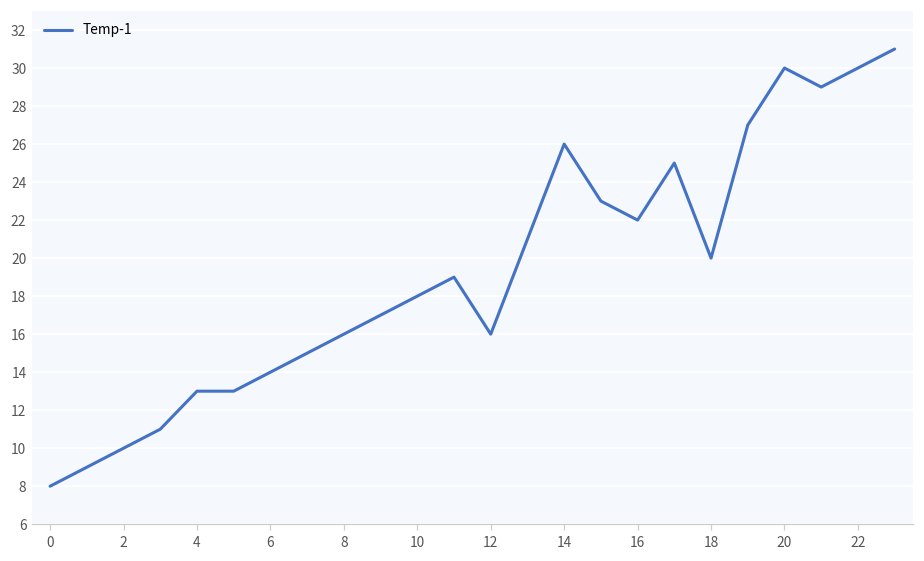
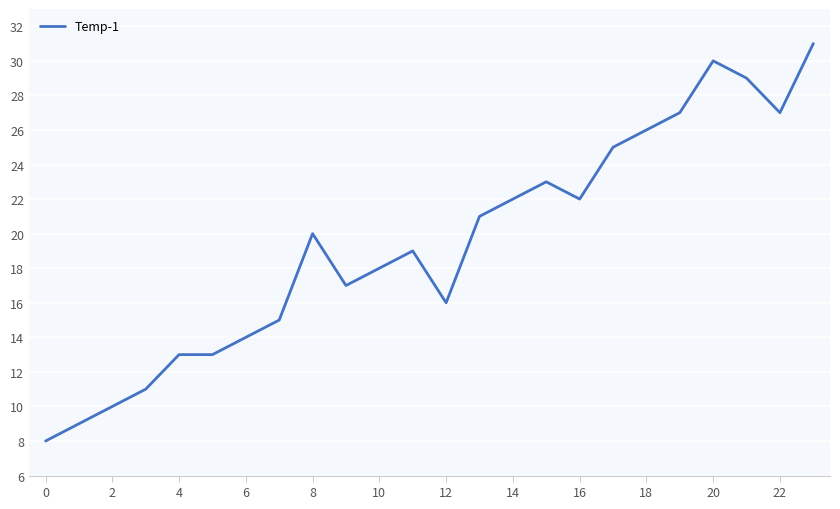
8: 16 -> 20
14: 26 -> 22
18: 20 -> 26
22: 30 -> 27
